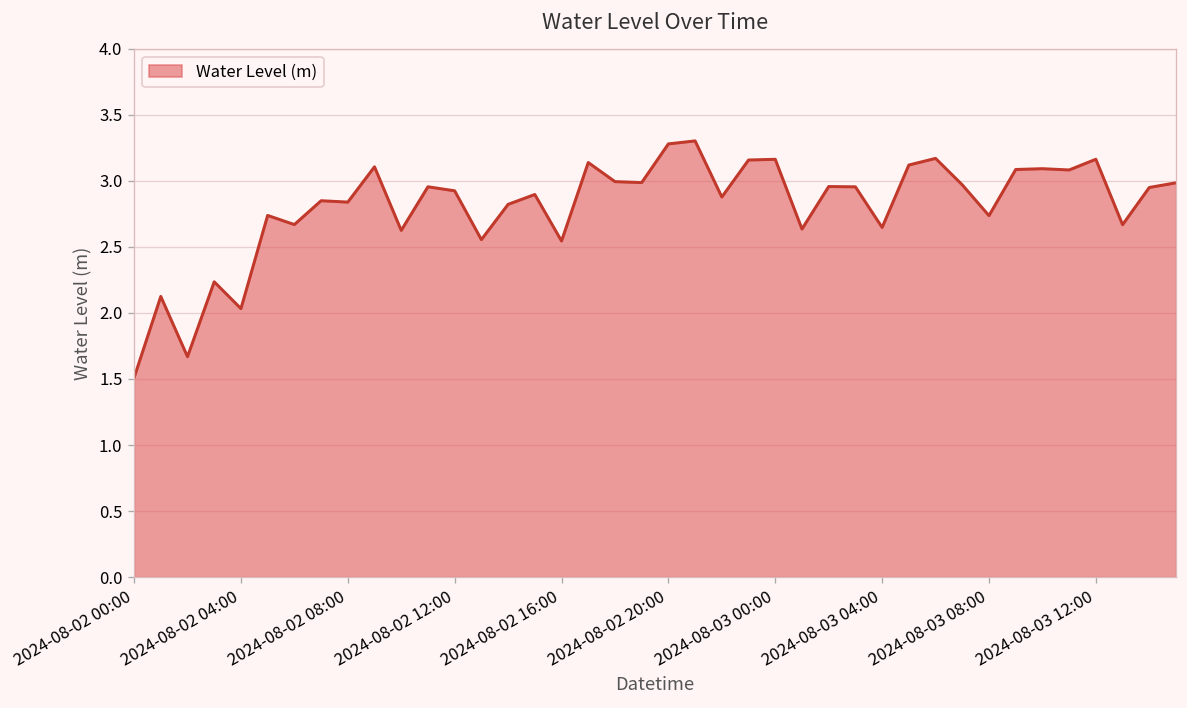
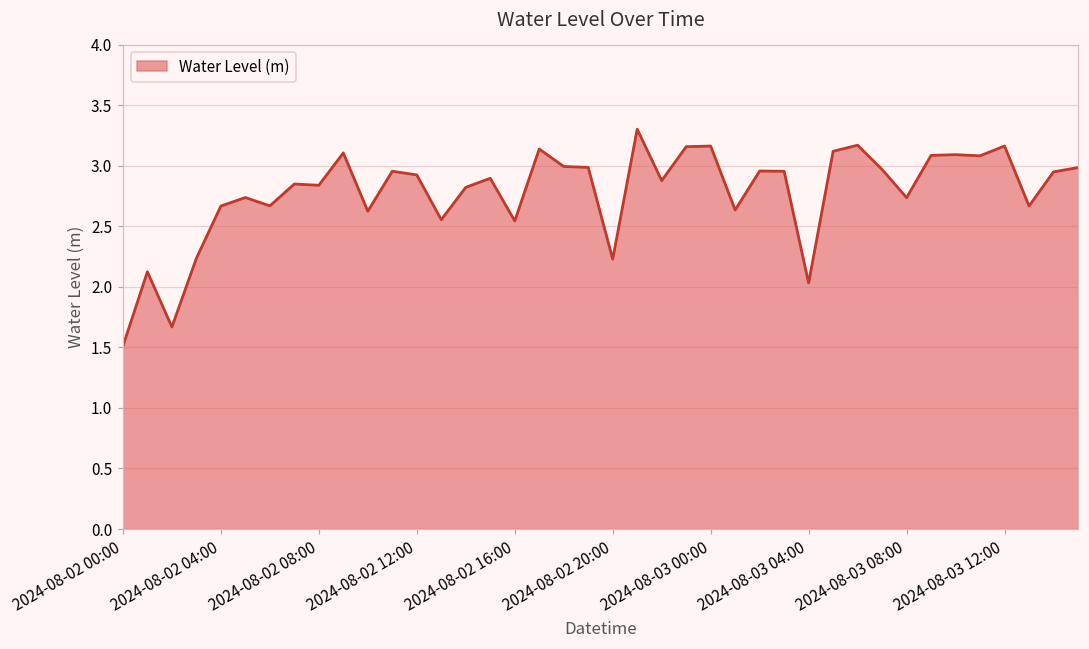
2024-08-02 04:00: 2.03 -> 2.67
2024-08-02 20:00: 3.28 -> 2.23
2024-08-03 04:00: 2.65 -> 2.03
